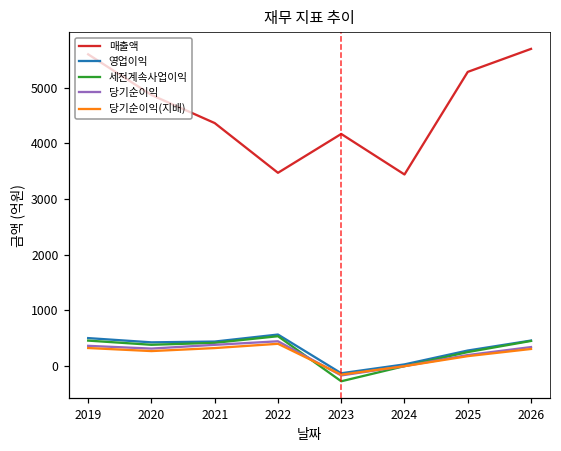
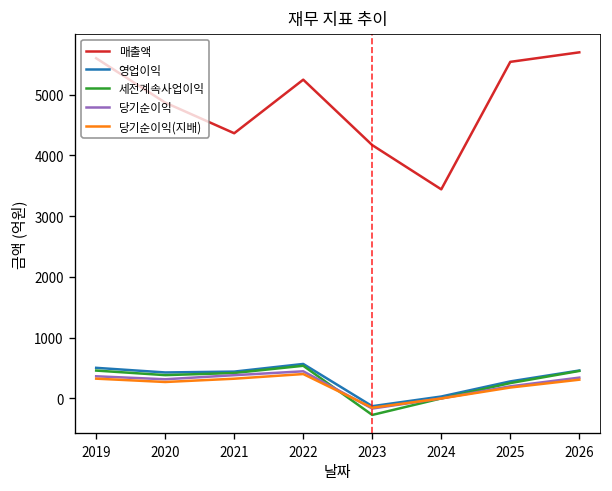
매출액, 2022: 3500 -> 5200
매출액, 2025: 5300 -> 5500
